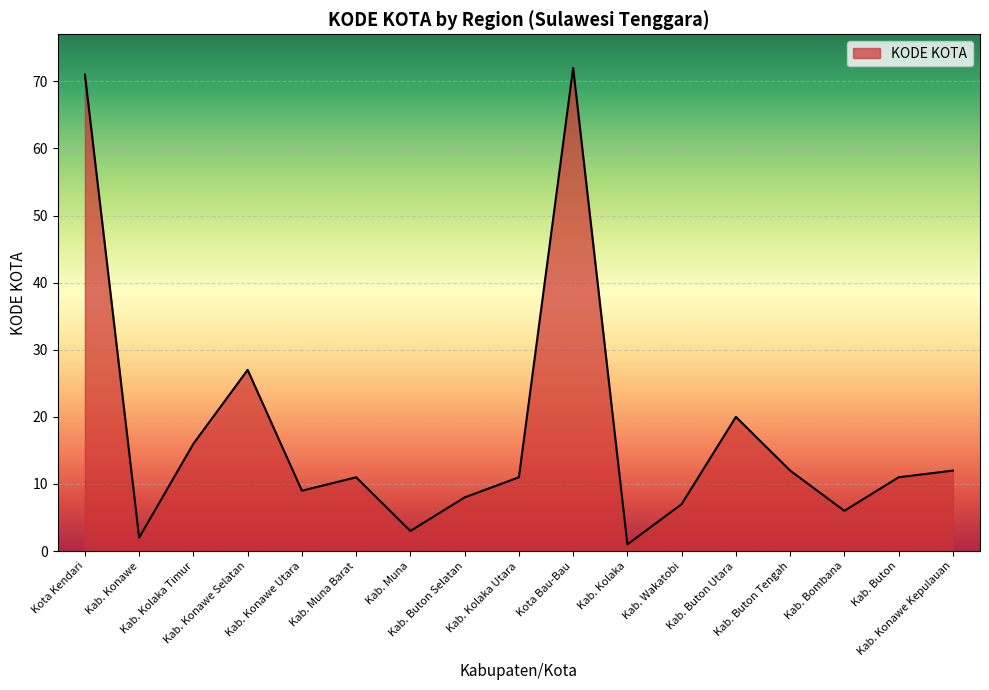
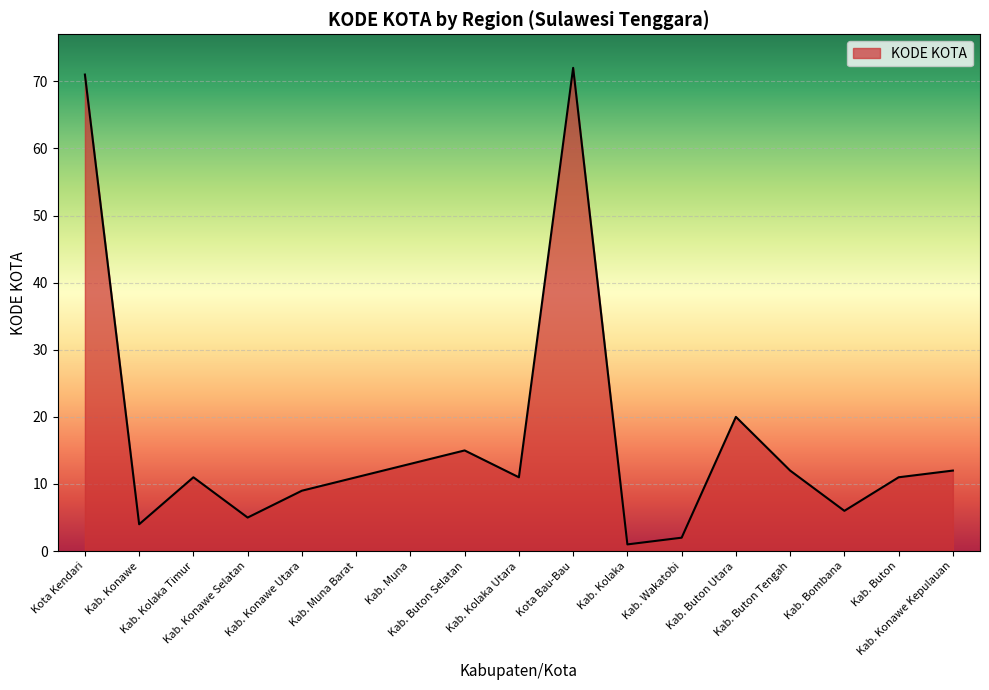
Kab. Konawe: 2 -> 4
Kab. Kolaka Timur: 16 -> 11
Kab. Konawe Selatan: 27 -> 5
Kab. Muna: 3 -> 13
Kab. Buton Selatan: 8 -> 15
Kab. Wakatobi: 7 -> 2
